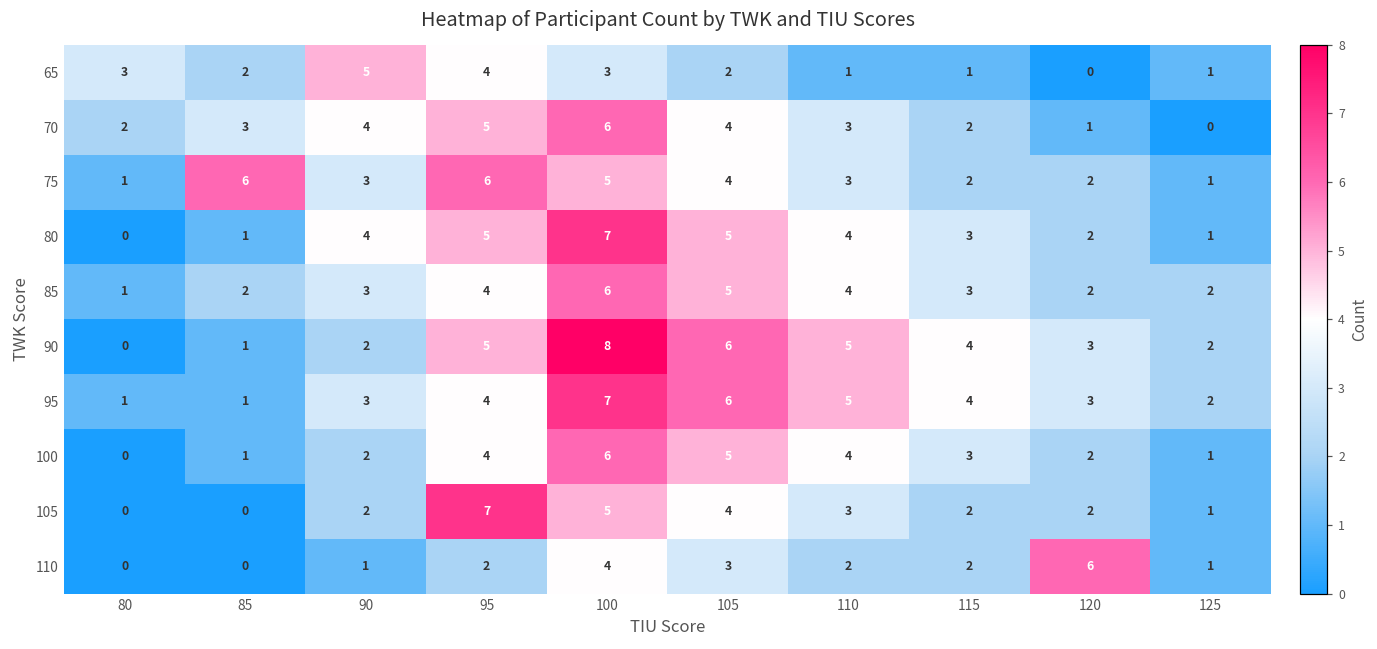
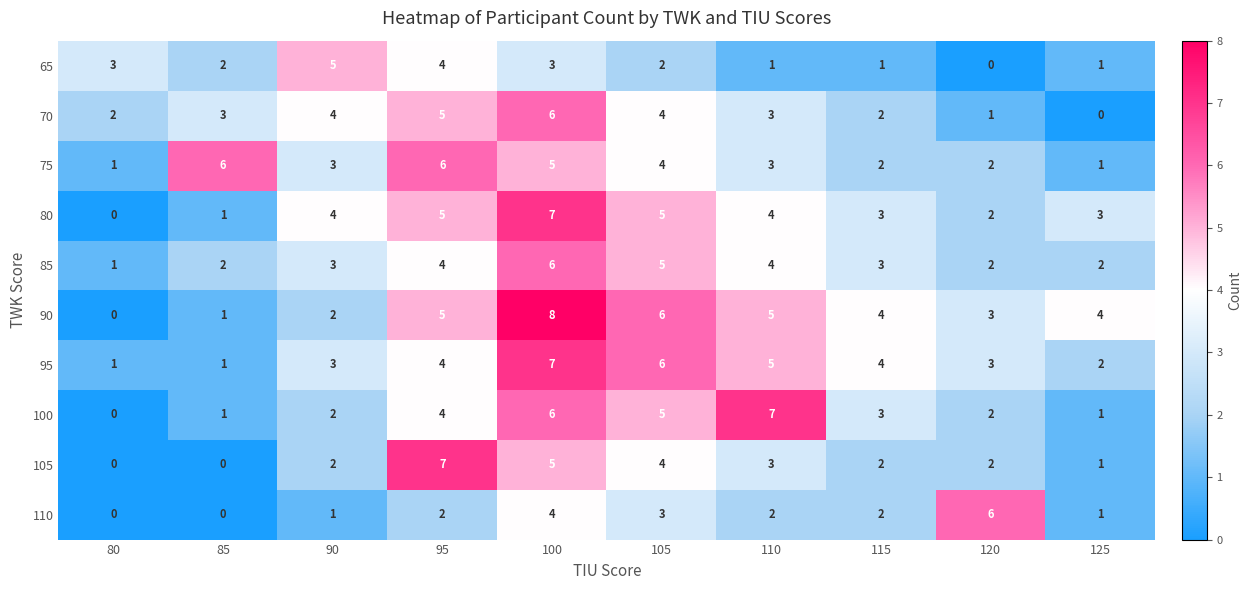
80, 125: 1 -> 3
90, 125: 2 -> 4
100, 110: 4 -> 7
